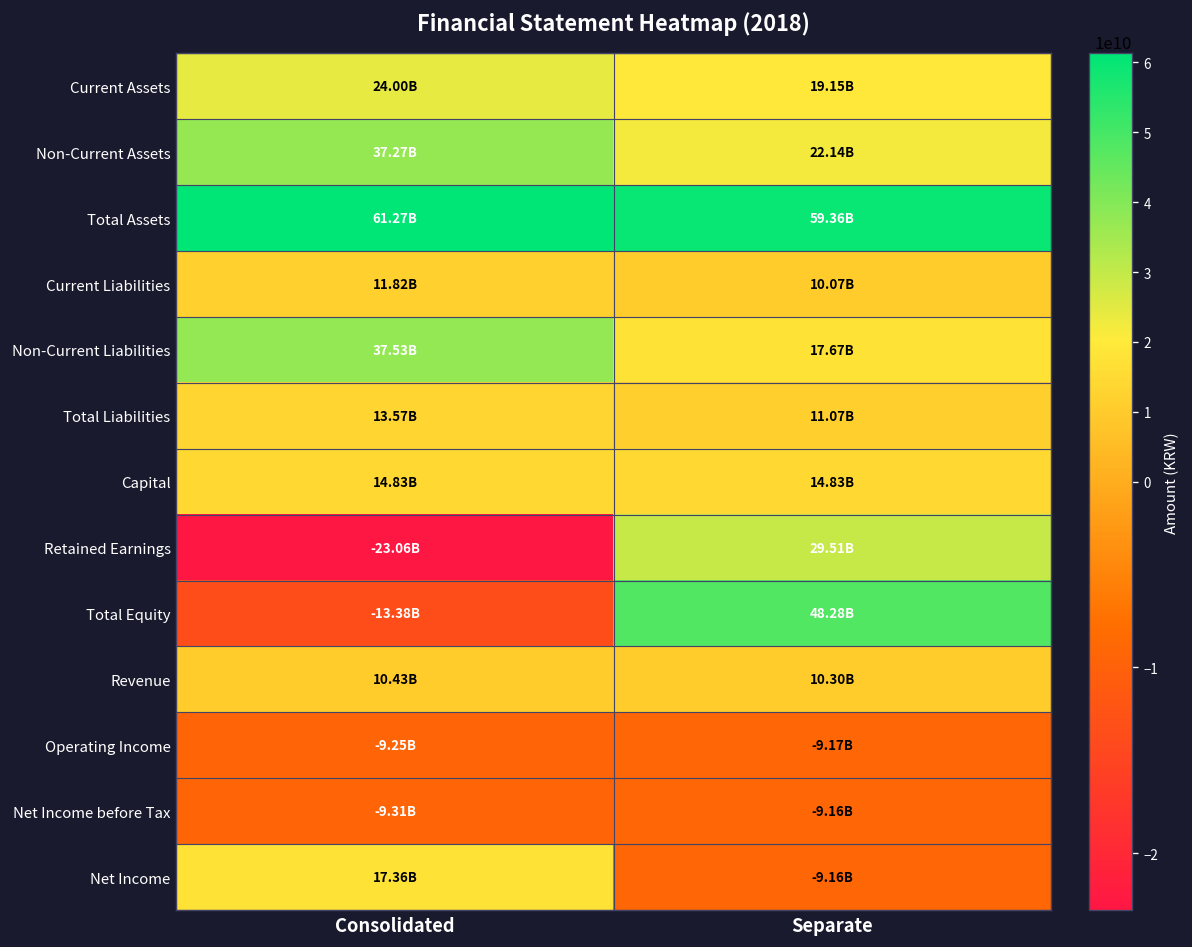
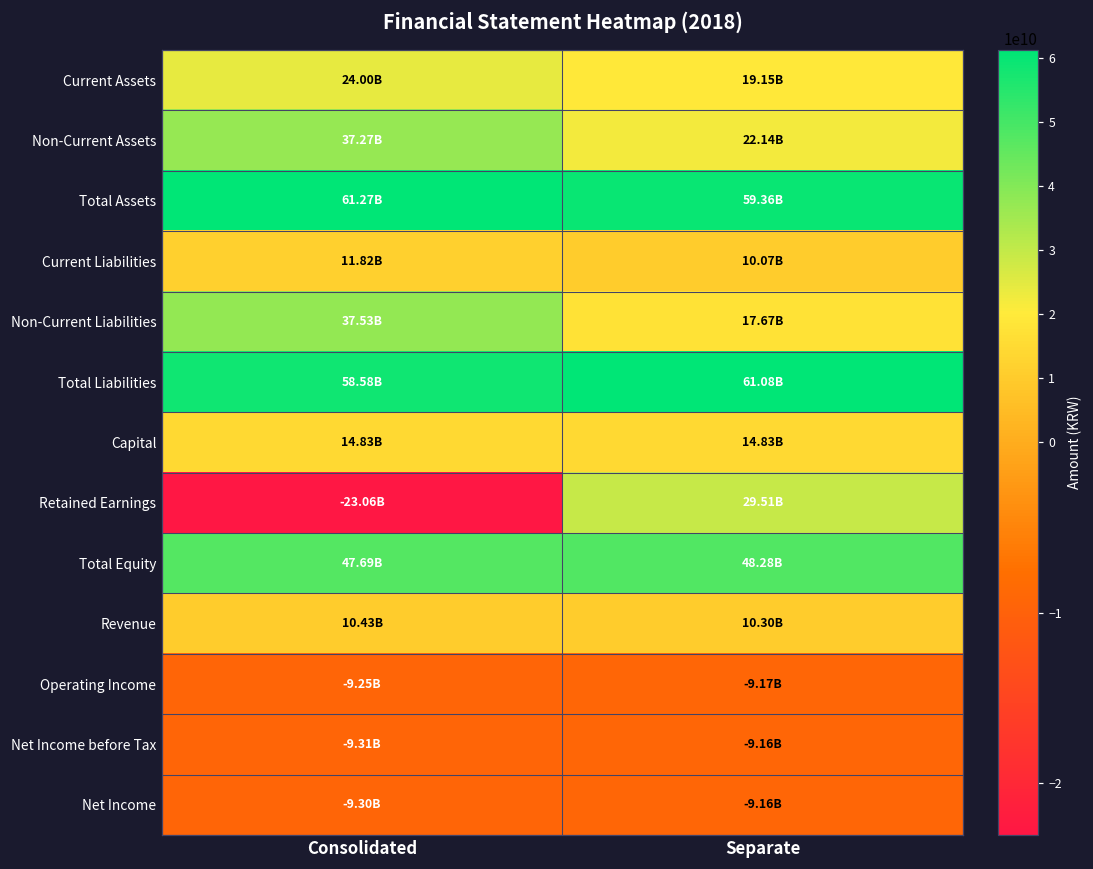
Total Liabilities, Consolidated: 13.57B -> 58.58B
Total Liabilities, Separate: 11.07B -> 61.08B
Total Equity, Consolidated: -13.38B -> 47.69B
Net Income, Consolidated: 17.36B -> -9.30B
